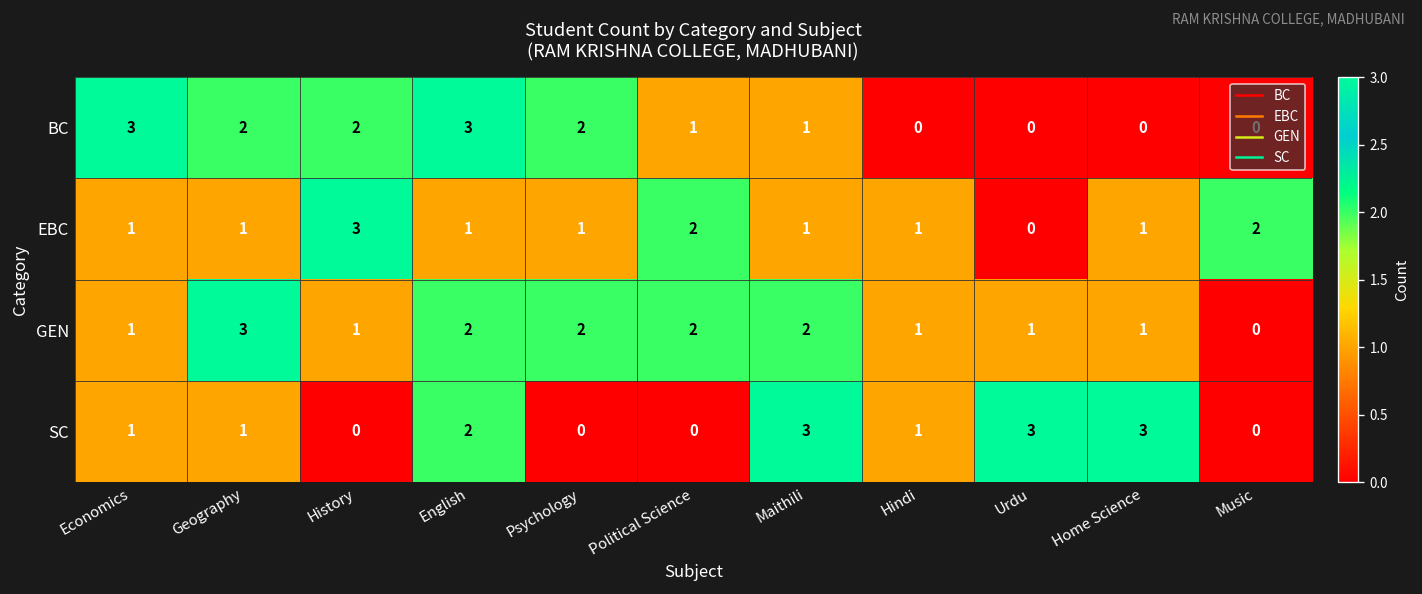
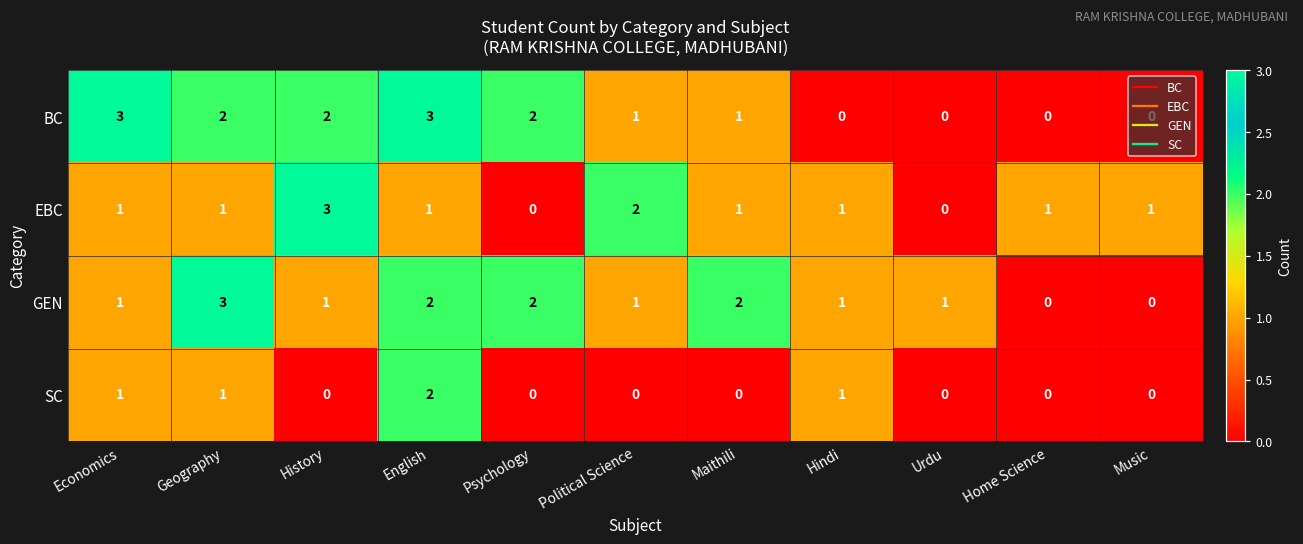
EBC, Psychology: 1 -> 0
EBC, Music: 2 -> 1
GEN, Political Science: 2 -> 1
GEN, Home Science: 1 -> 0
SC, Maithili: 3 -> 0
SC, Urdu: 3 -> 0
SC, Home Science: 3 -> 0
